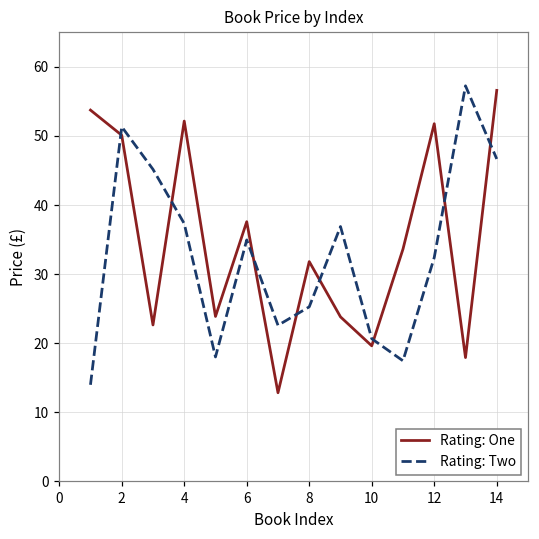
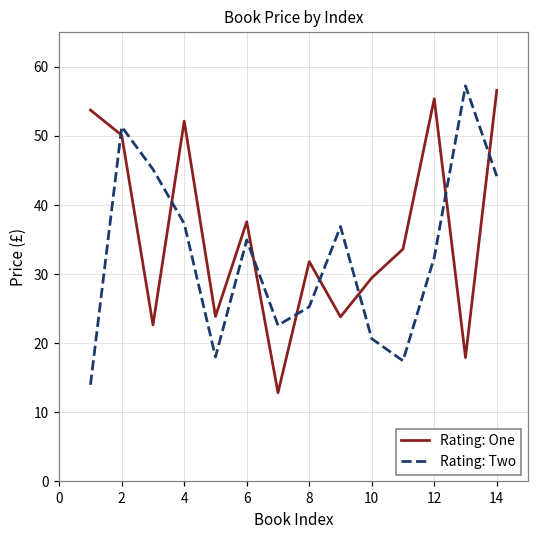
Rating: One, 10: 20 -> 29
Rating: One, 12: 52 -> 55
Rating: Two, 14: 47 -> 44
